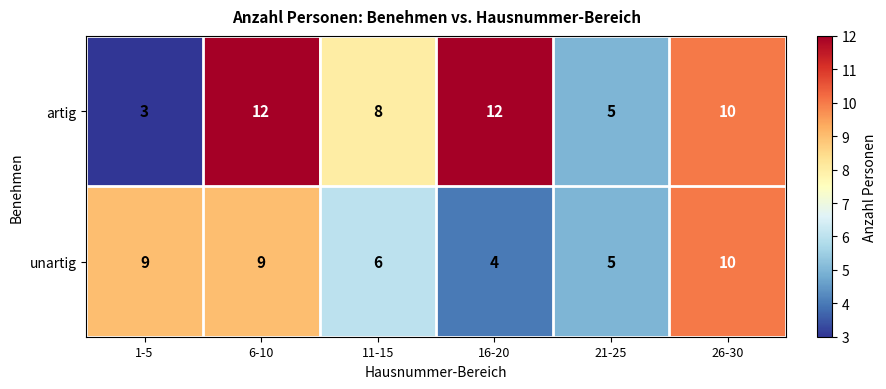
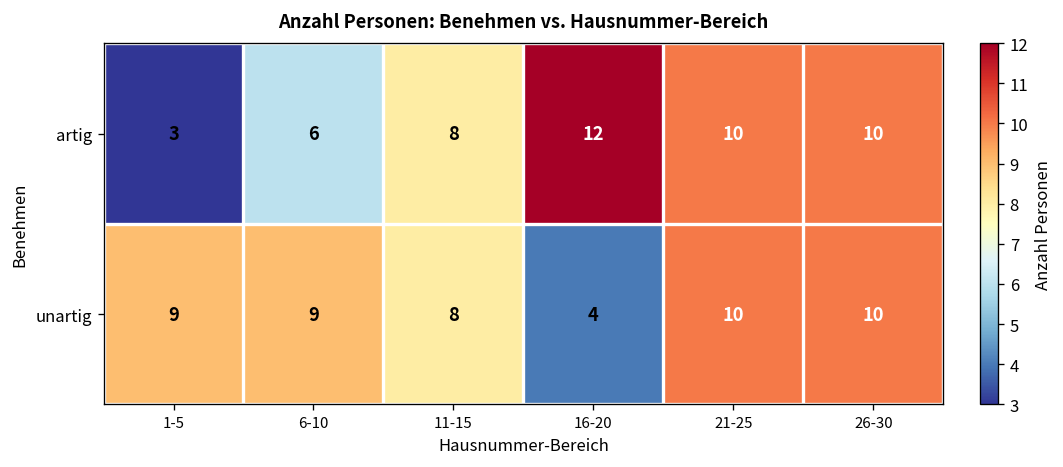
artig, 6-10: 12 -> 6
artig, 21-25: 5 -> 10
unartig, 11-15: 6 -> 8
unartig, 21-25: 5 -> 10
